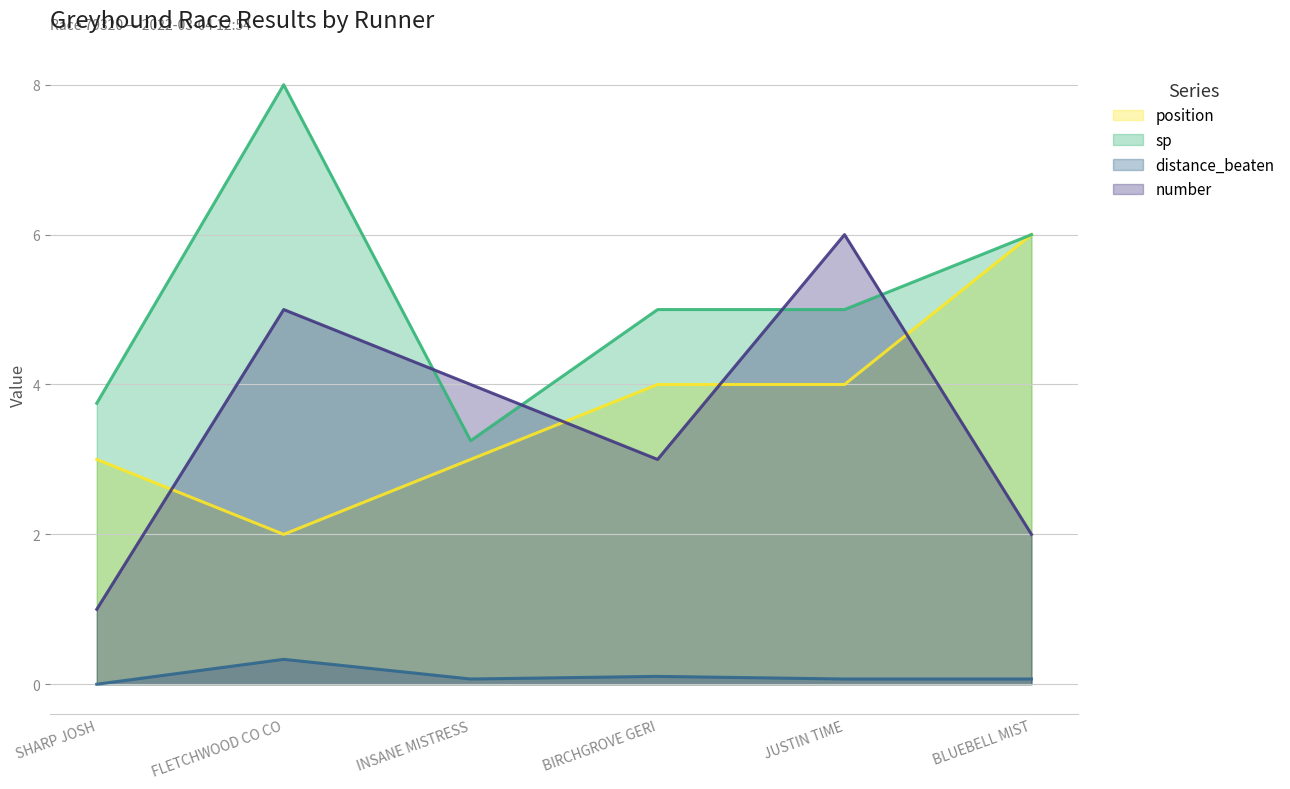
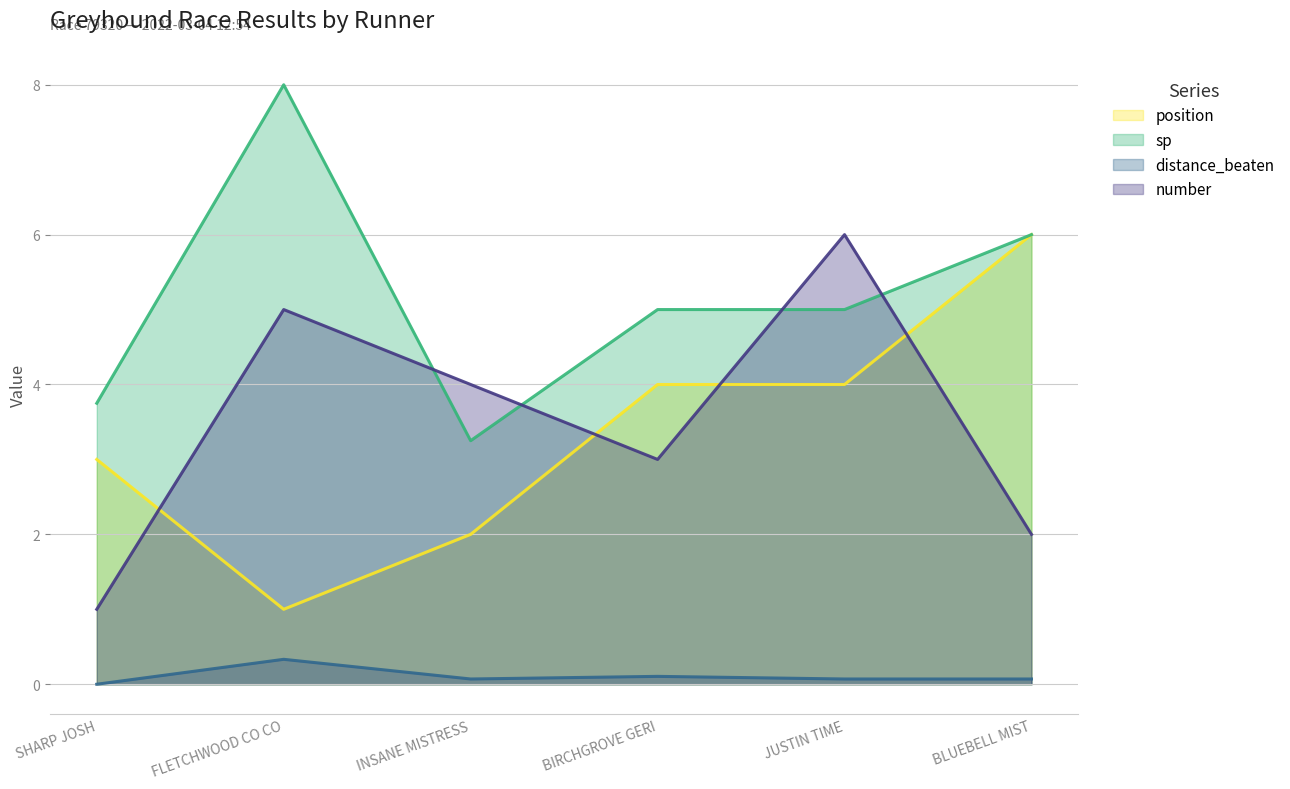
position, FLETCHWOOD CO CO: 2 -> 1
position, INSANE MISTRESS: 3 -> 2
